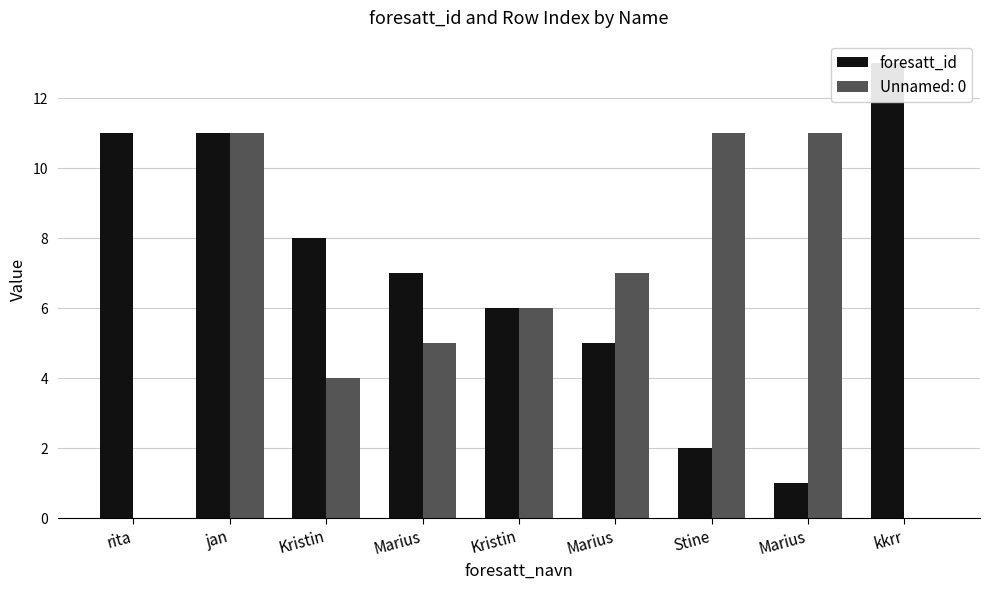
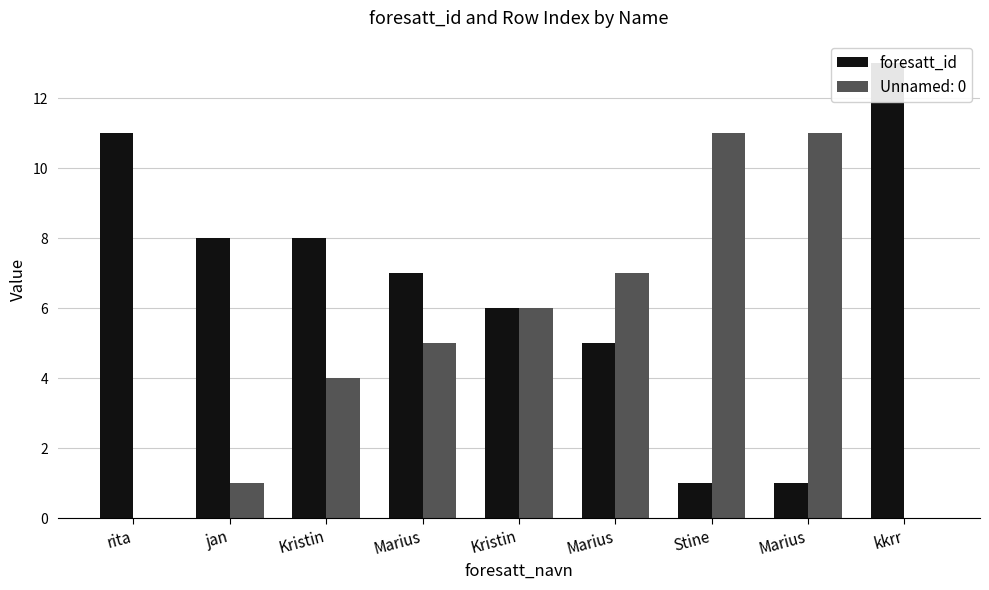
foresatt_id, jan: 11 -> 8
Unnamed: 0, jan: 11 -> 1
foresatt_id, Stine: 2 -> 1
